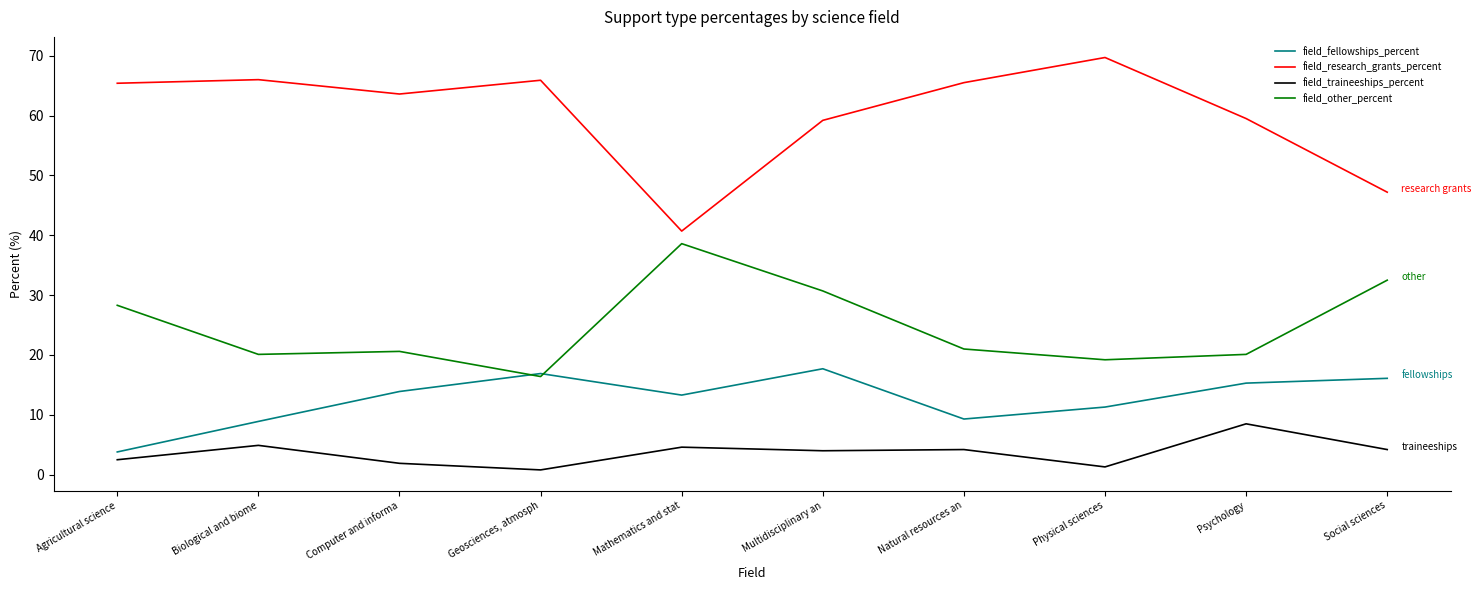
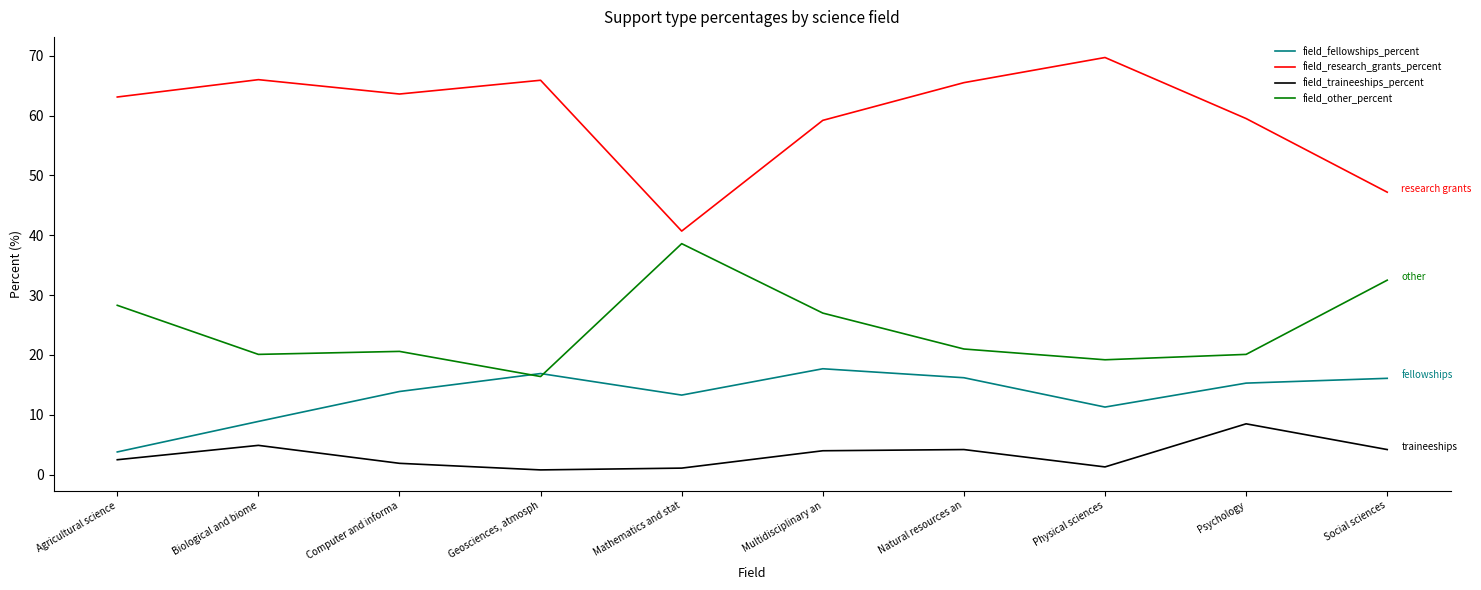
field_research_grants_percent, Agricultural science: 65 -> 63
field_traineeships_percent, Mathematics and stat: 5 -> 1
field_other_percent, Multidisciplinary an: 31 -> 27
field_fellowships_percent, Natural resources an: 9 -> 16
